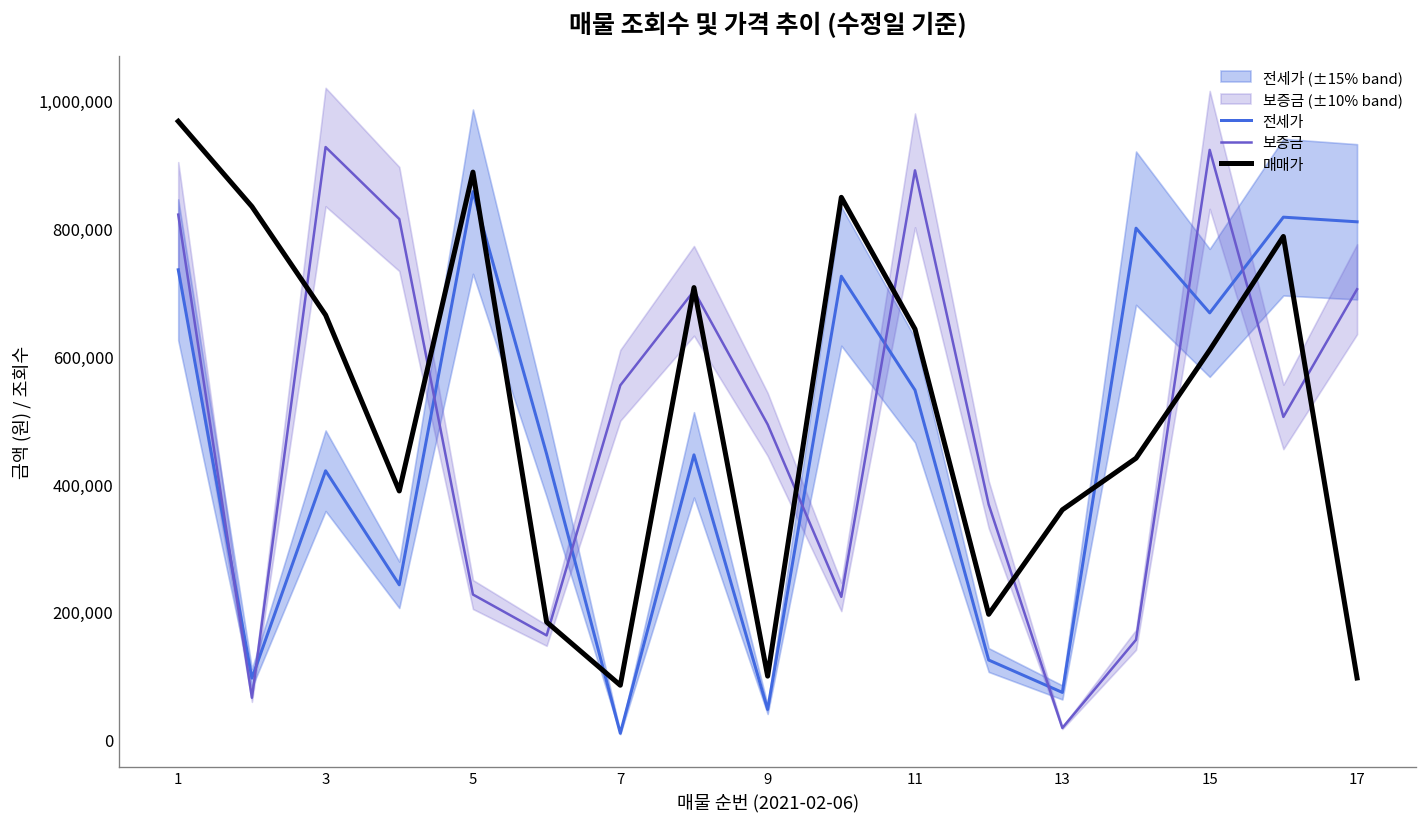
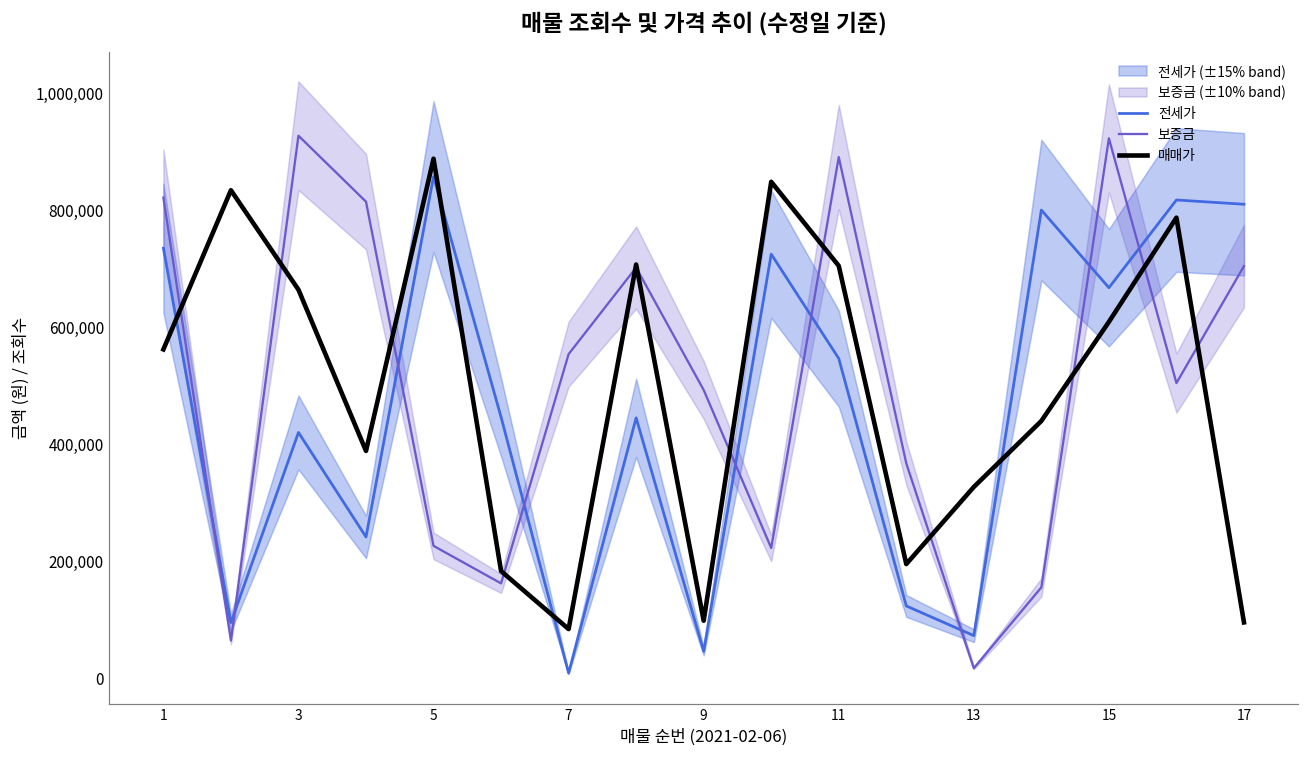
매매가, 1: 970,000 -> 560,000
매매가, 11: 640,000 -> 710,000
매매가, 13: 360,000 -> 330,000
